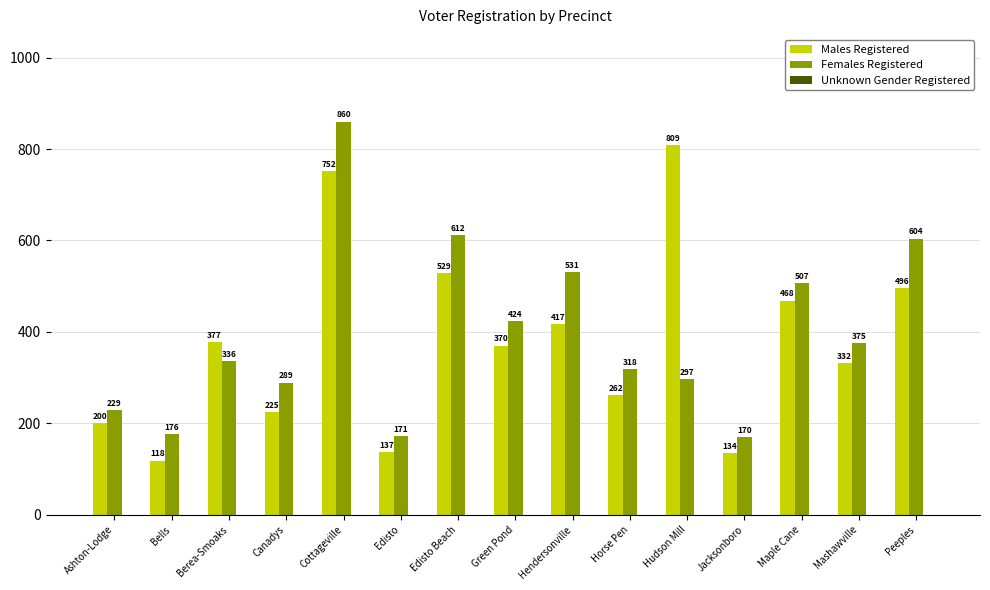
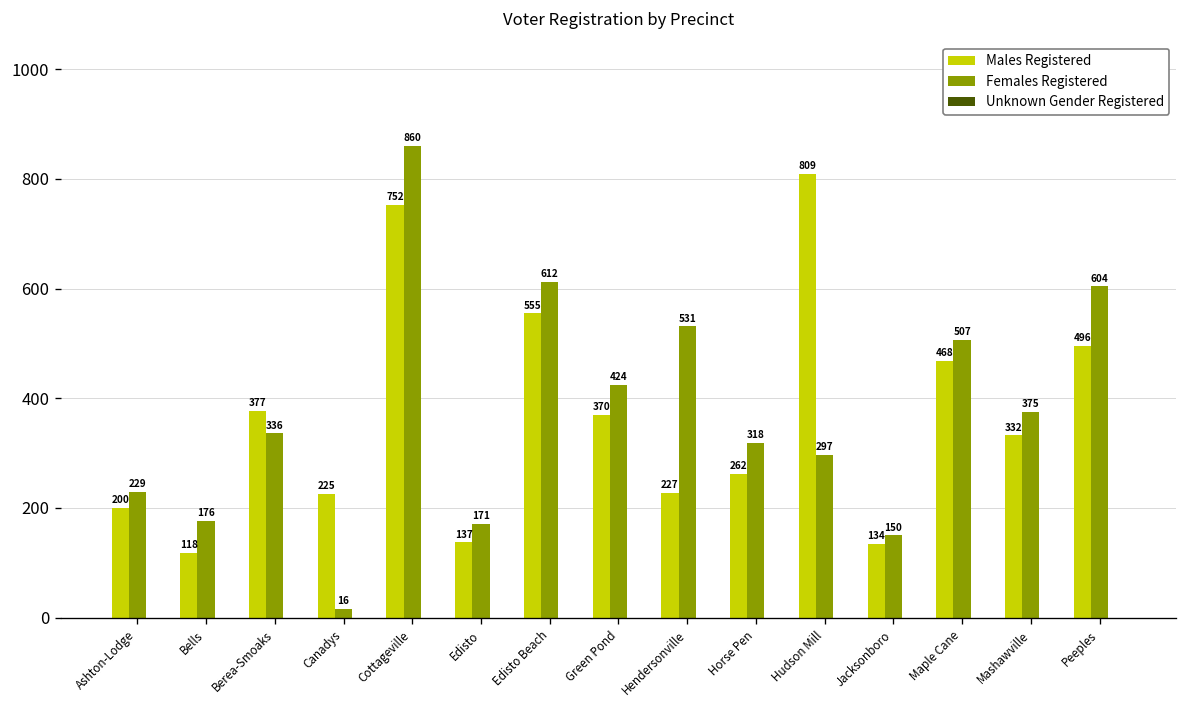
Females Registered, Canadys: 289 -> 16
Males Registered, Edisto Beach: 529 -> 555
Males Registered, Hendersonville: 417 -> 227
Females Registered, Jacksonboro: 170 -> 150
